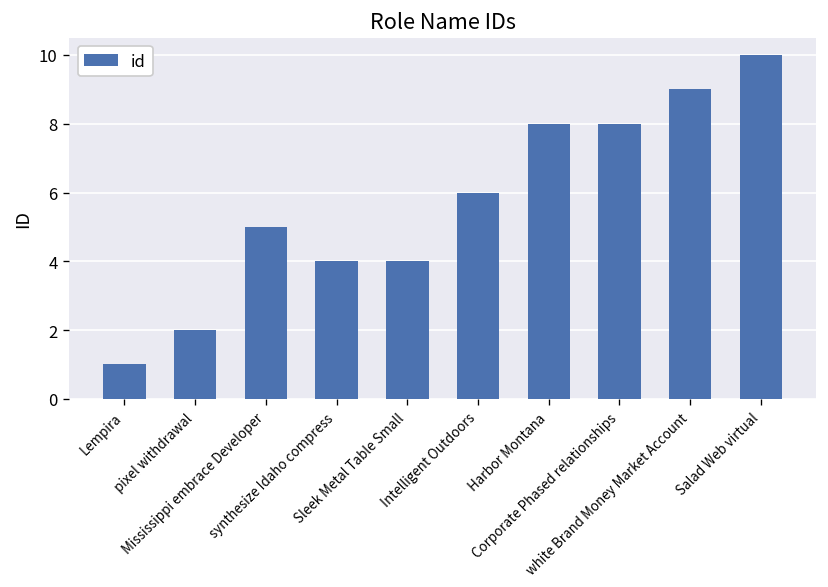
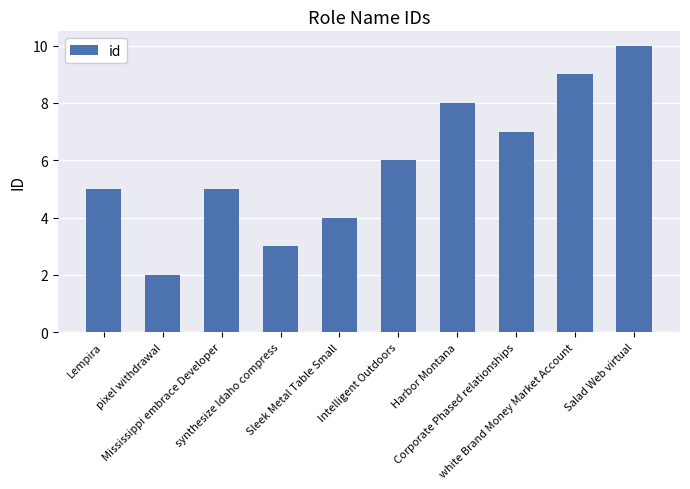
Lempira: 1 -> 5
synthesize Idaho compress: 4 -> 3
Corporate Phased relationships: 8 -> 7
